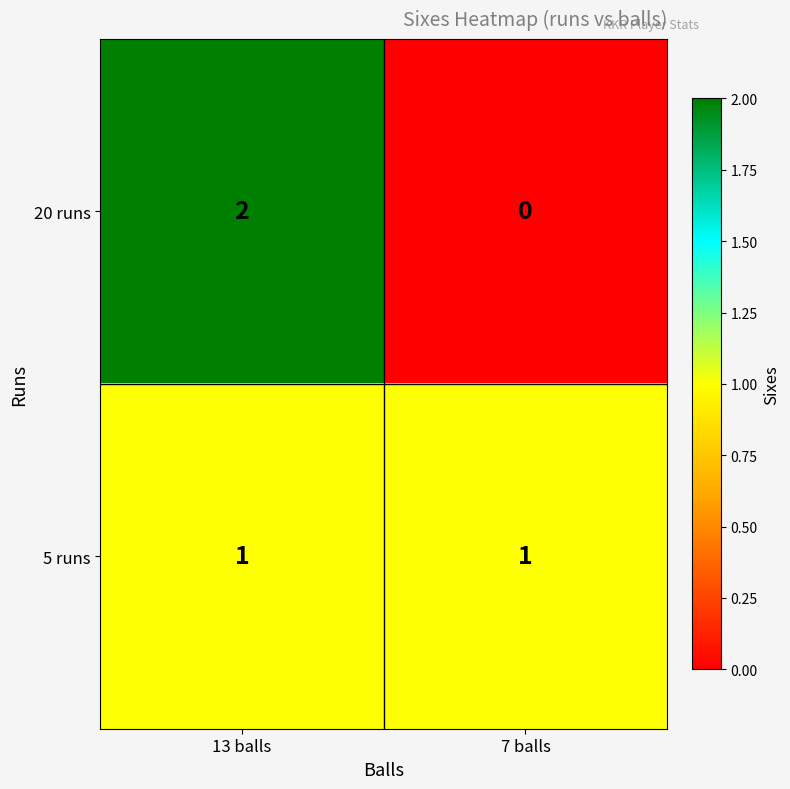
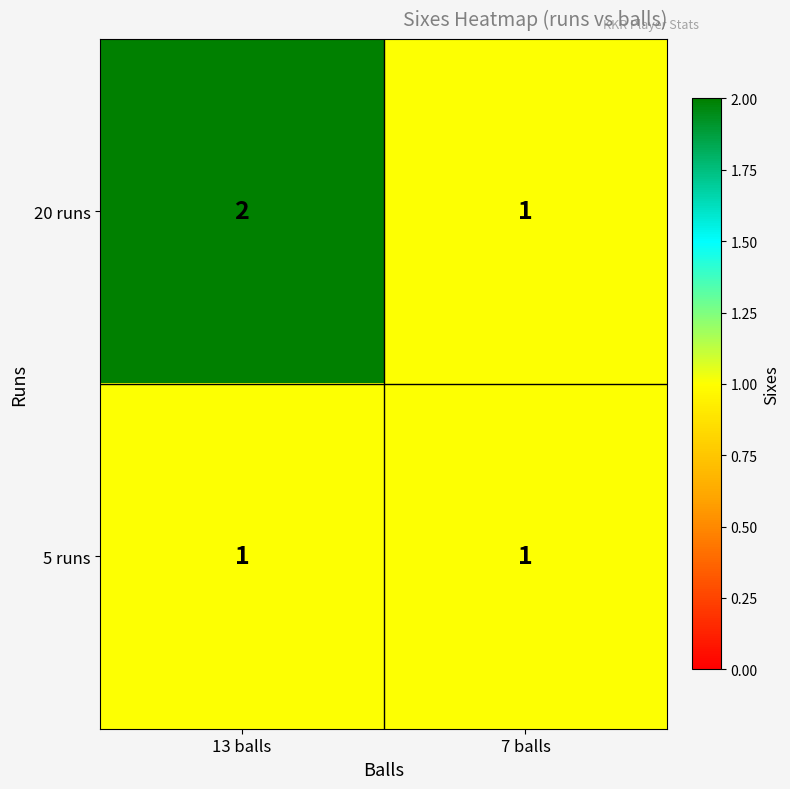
20 runs, 7 balls: 0 -> 1
